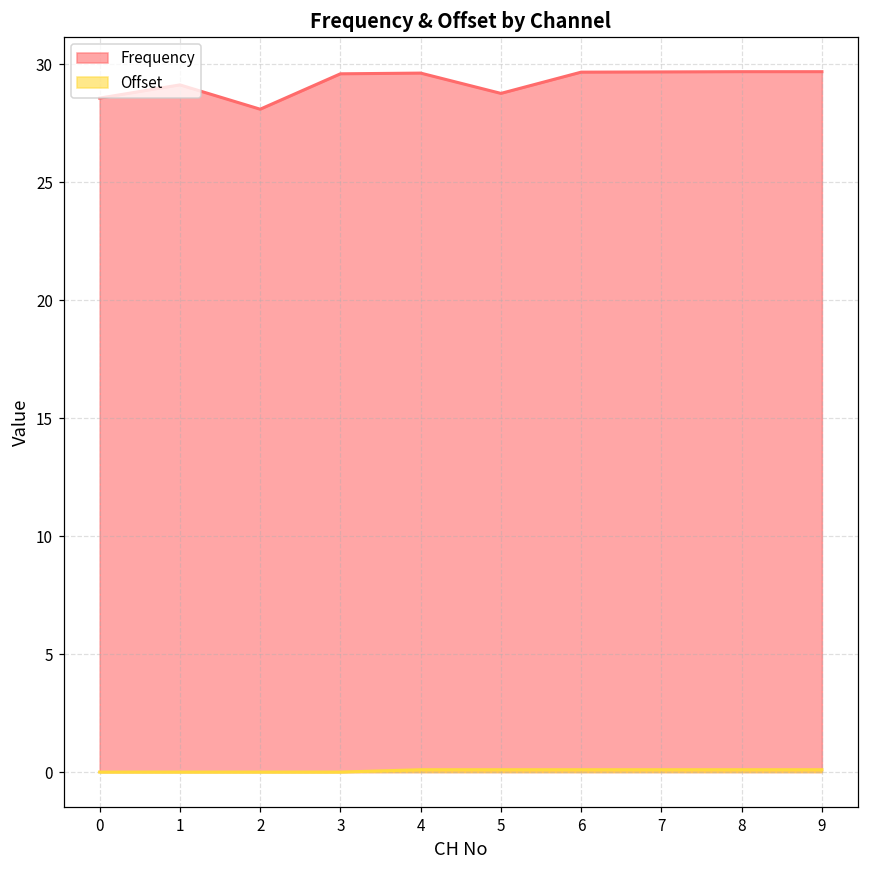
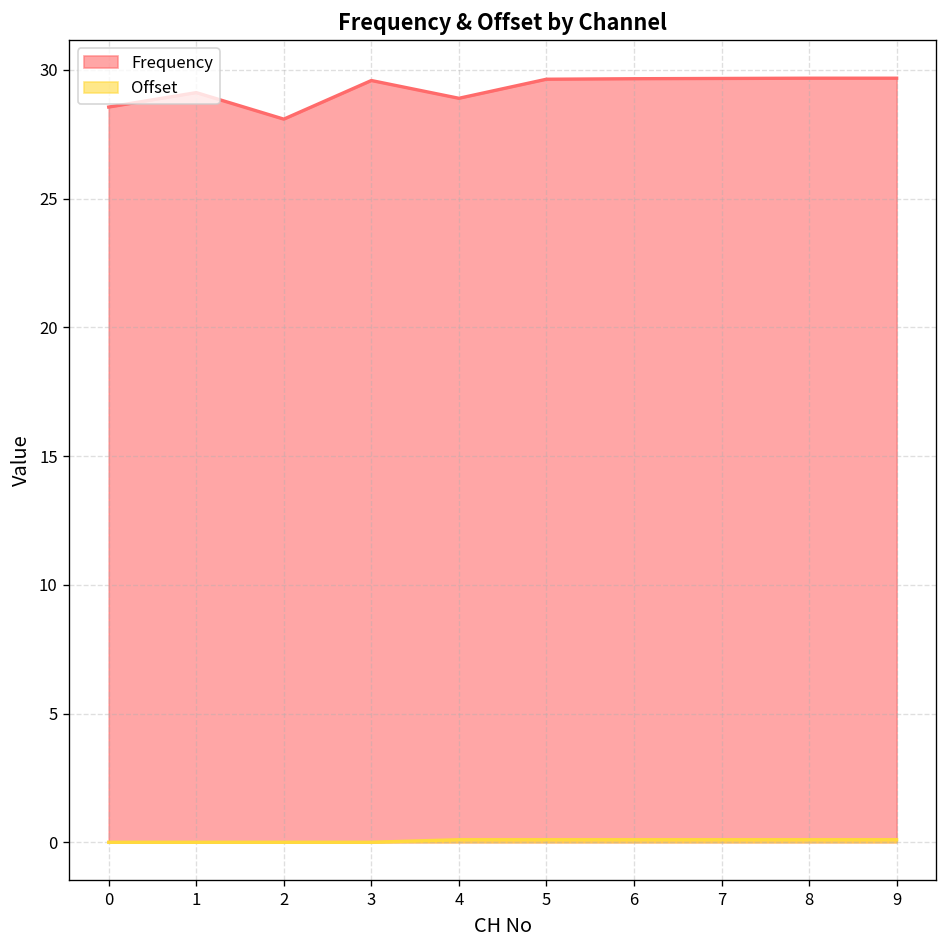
Frequency, 4: 29.6 -> 28.9
Frequency, 5: 28.8 -> 29.6
